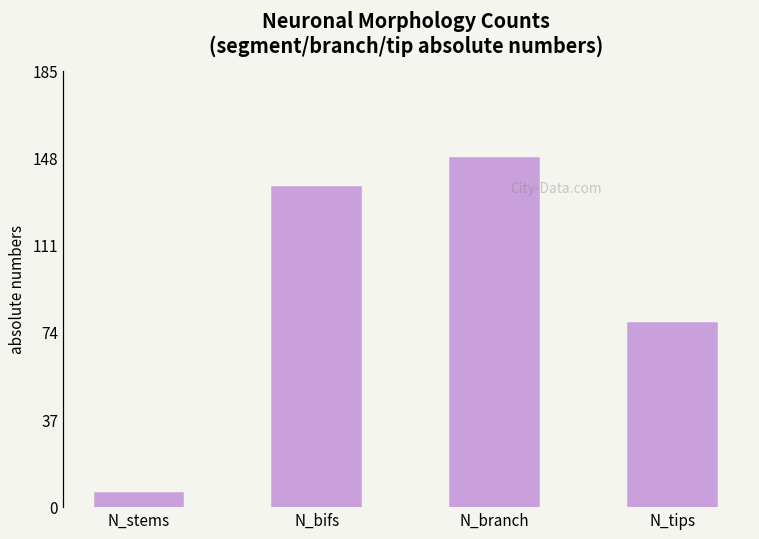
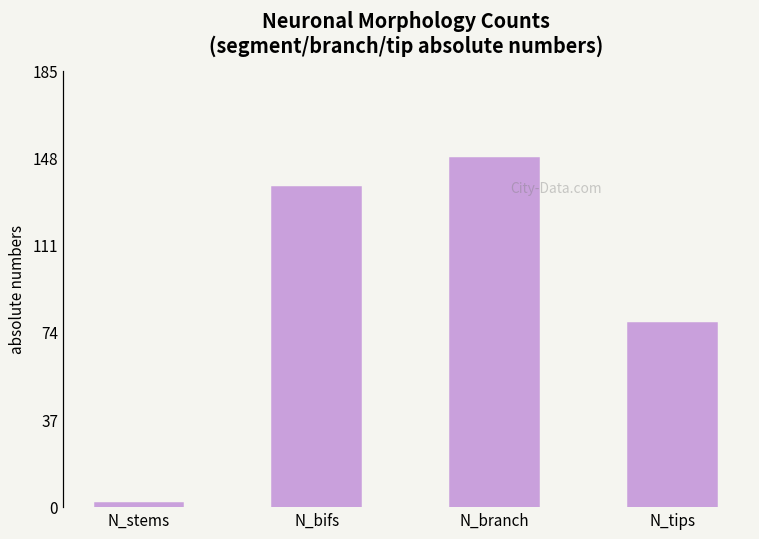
N_stems: 6 -> 2
